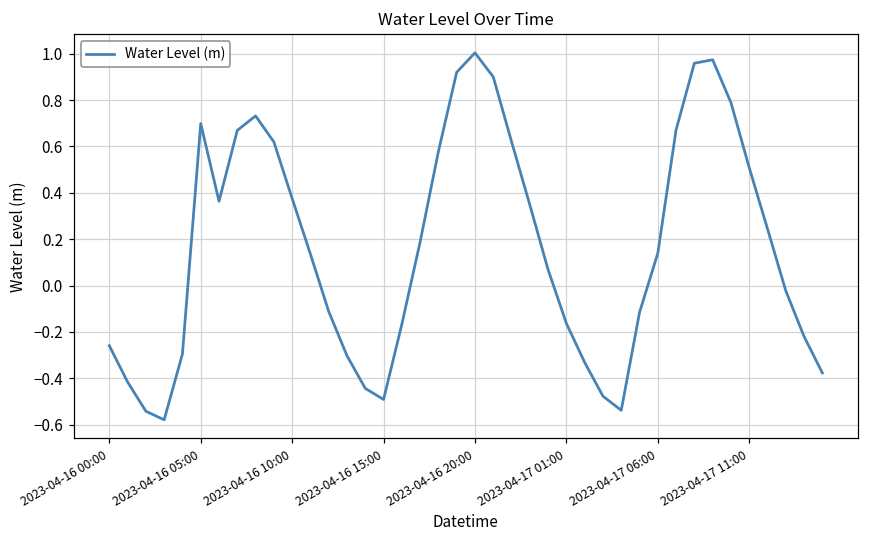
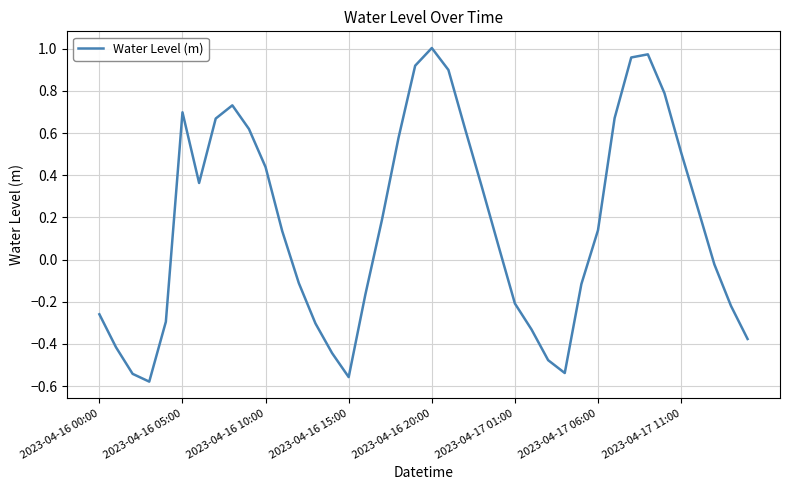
2023-04-16 10:00: 0.38 -> 0.44
2023-04-16 15:00: -0.49 -> -0.56
2023-04-17 01:00: -0.16 -> -0.21
